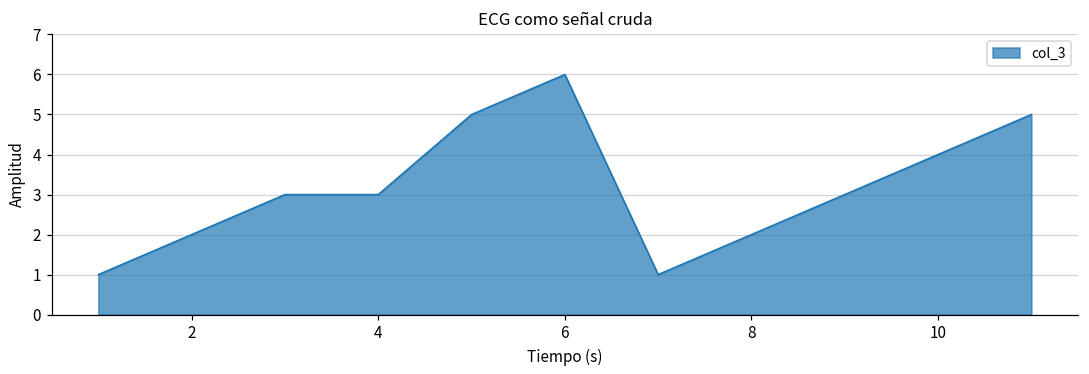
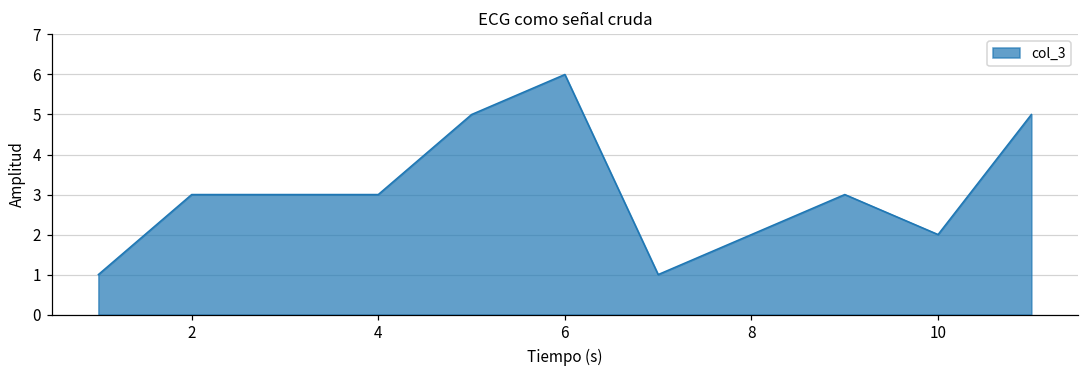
2: 2 -> 3
10: 4 -> 2
